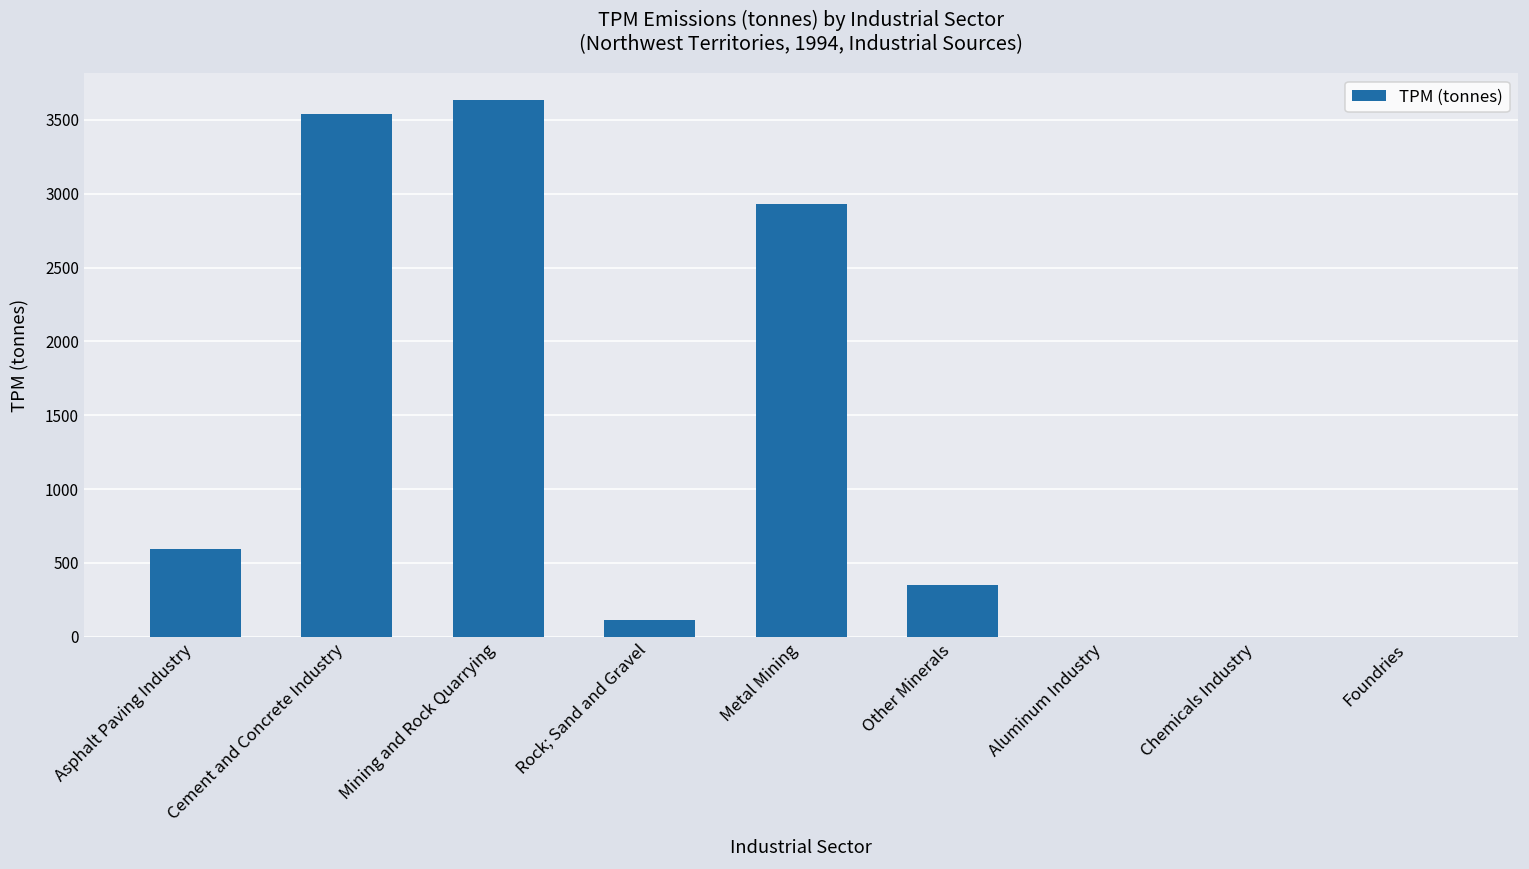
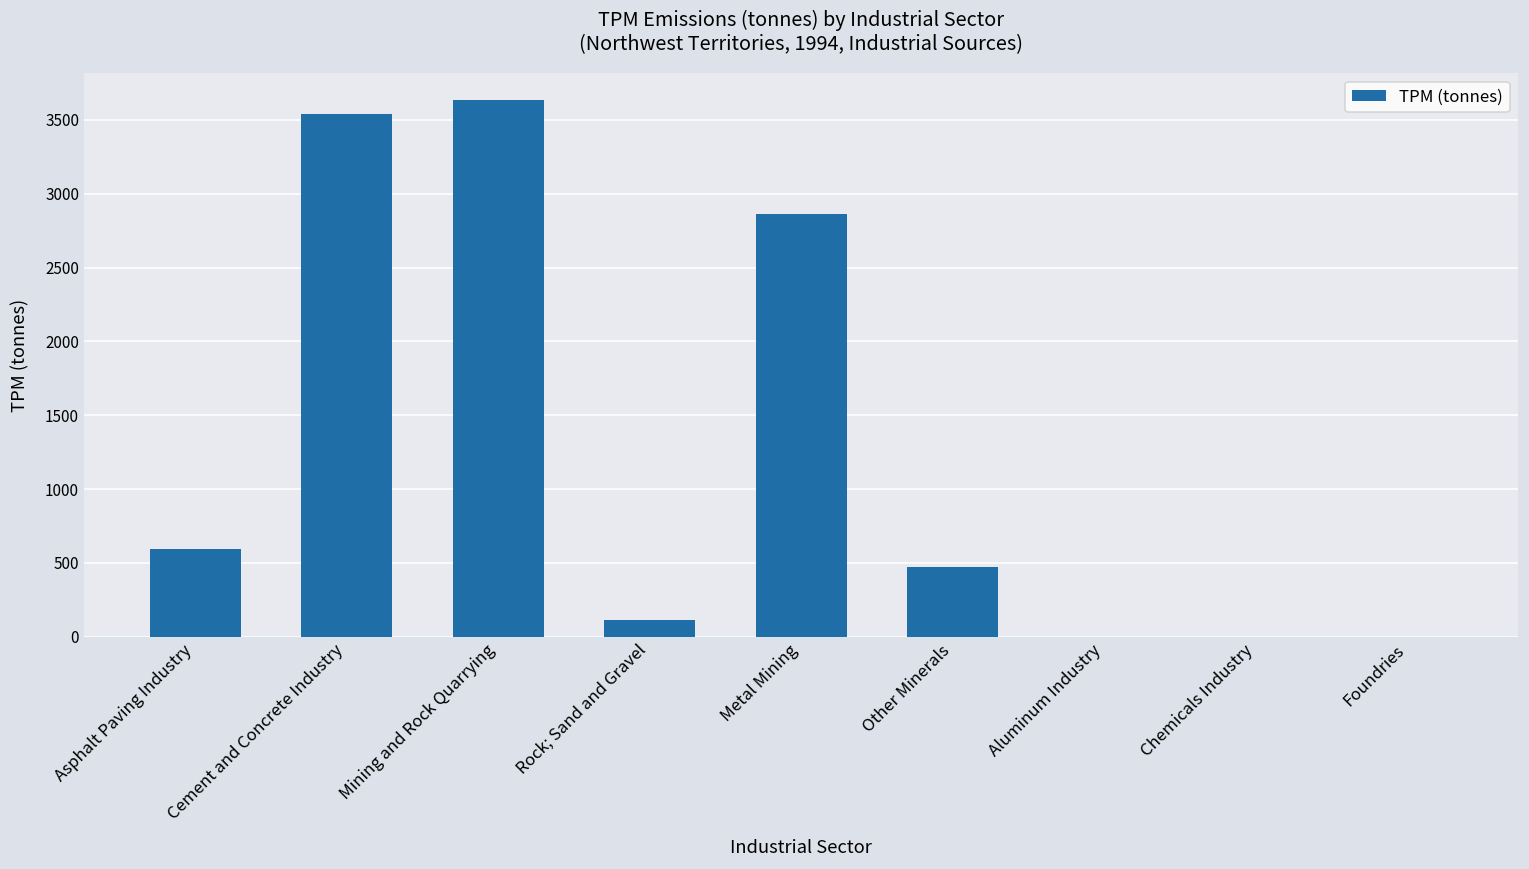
Metal Mining: 2930 -> 2870
Other Minerals: 350 -> 470
